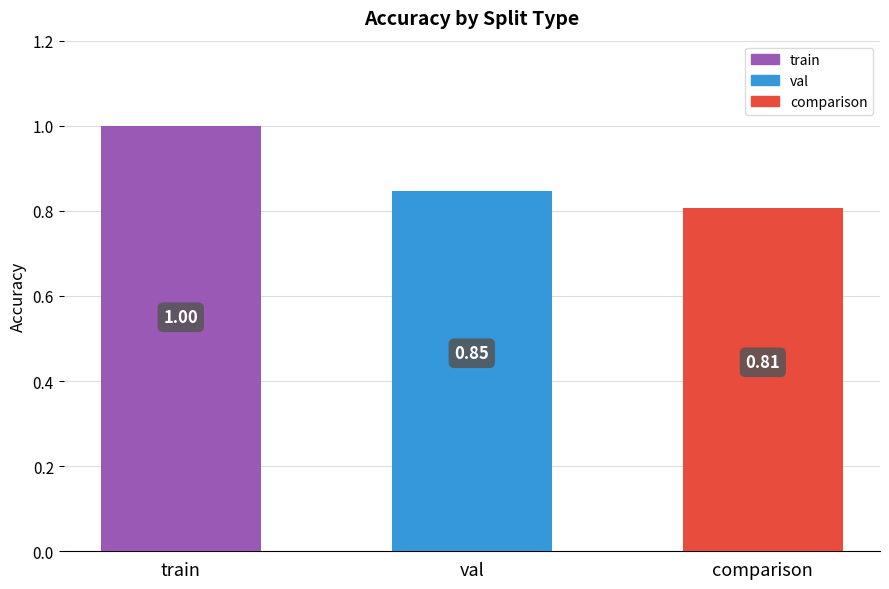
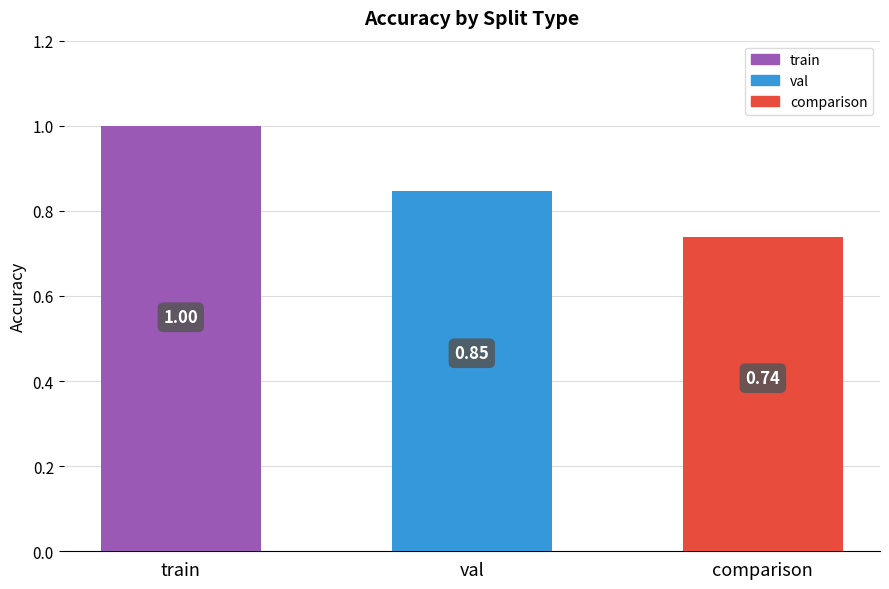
comparison: 0.81 -> 0.74
